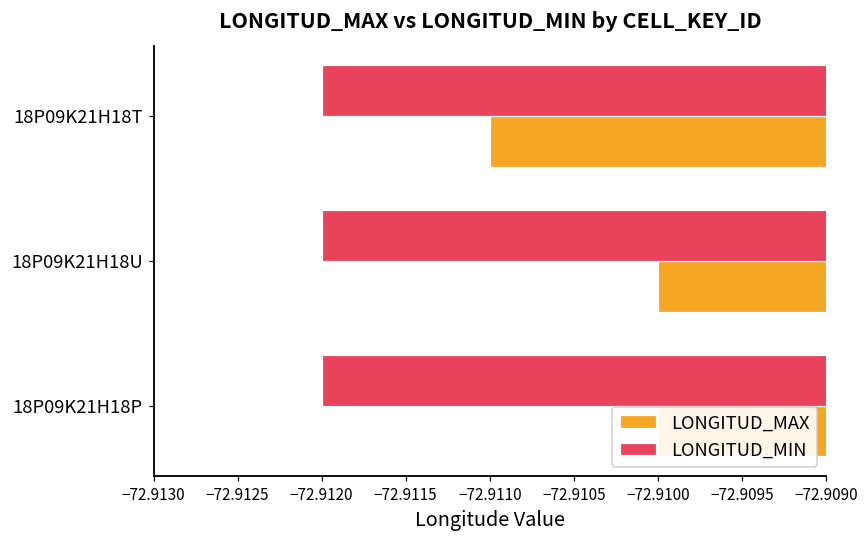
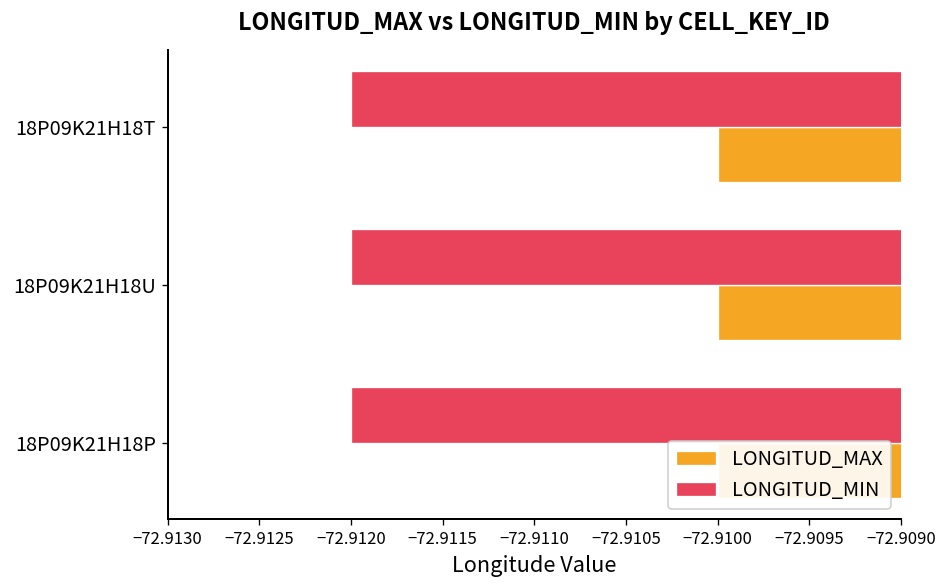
LONGITUD_MAX, 18P09K21H18T: -72.911 -> -72.910
